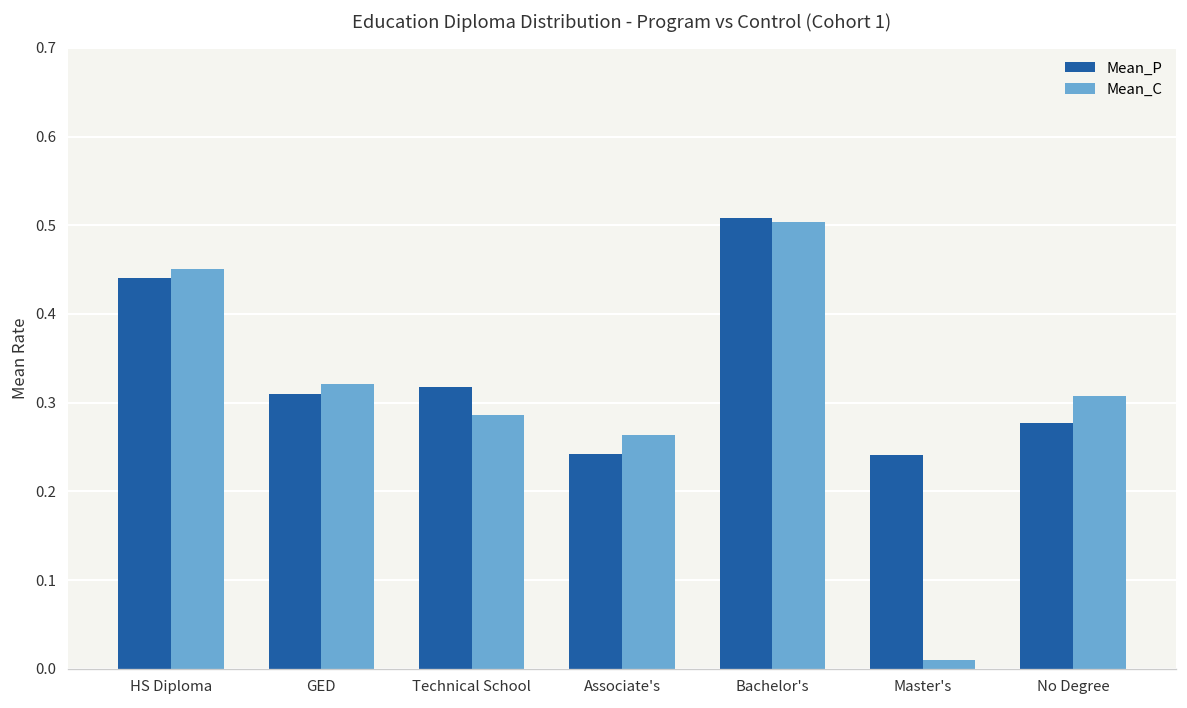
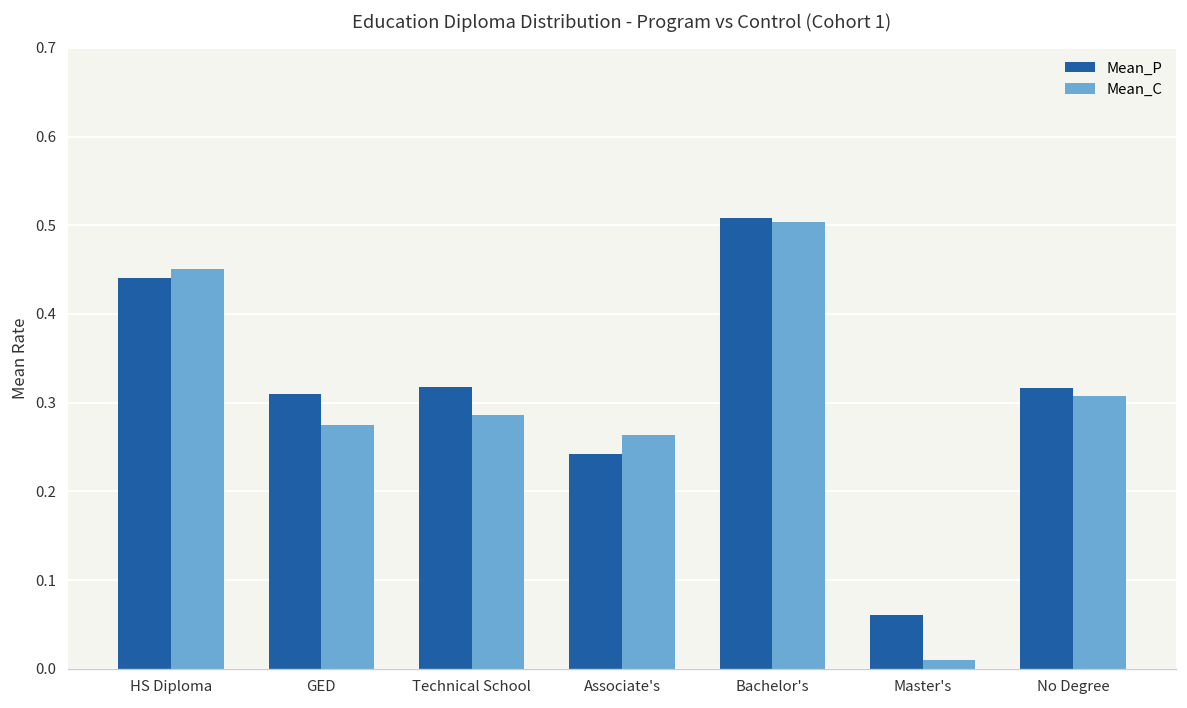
Mean_C, GED: 0.32 -> 0.28
Mean_P, Master's: 0.24 -> 0.06
Mean_P, No Degree: 0.28 -> 0.32
